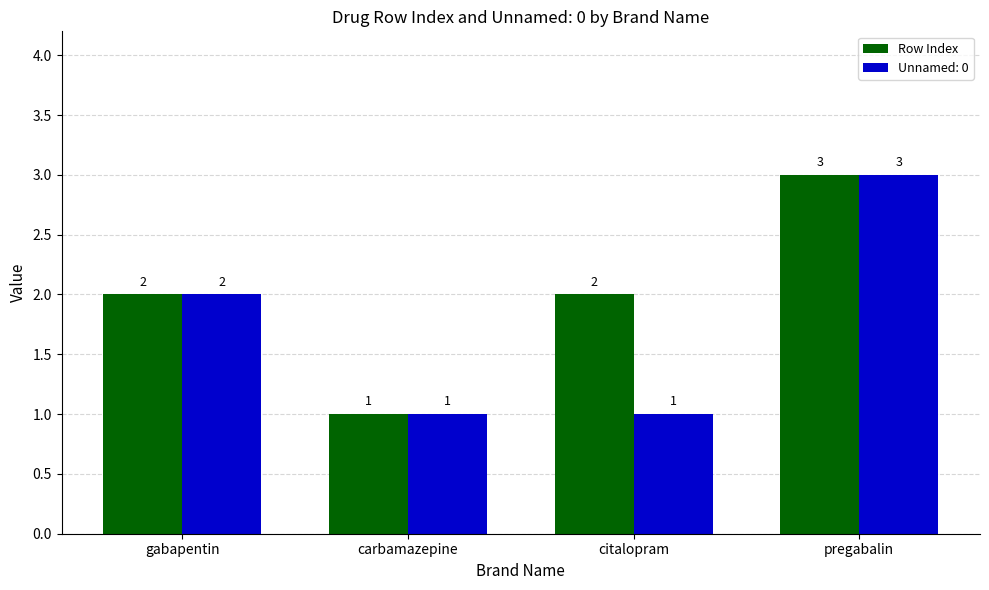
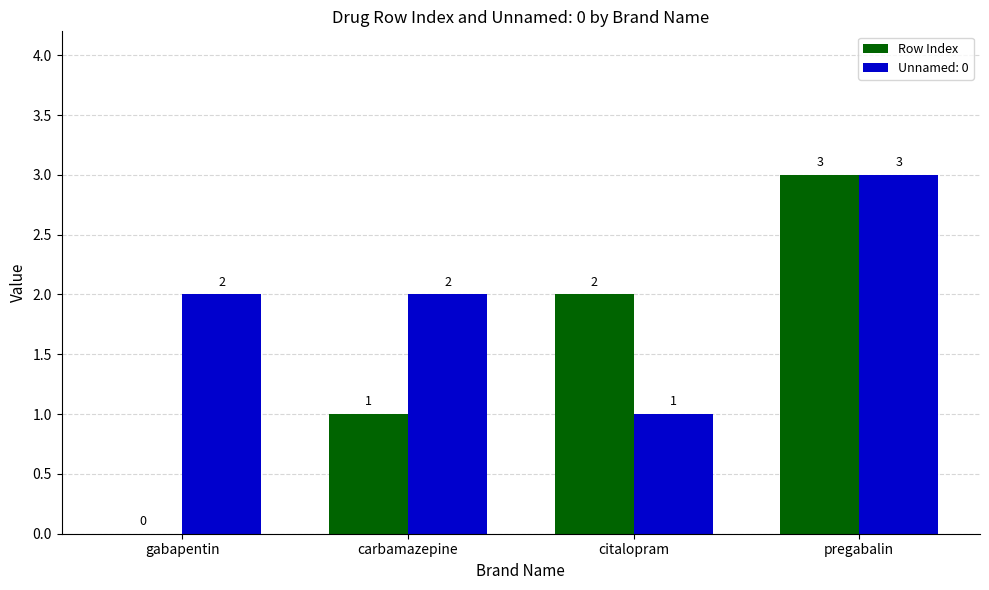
Row Index, gabapentin: 2 -> 0
Unnamed: 0, carbamazepine: 1 -> 2
